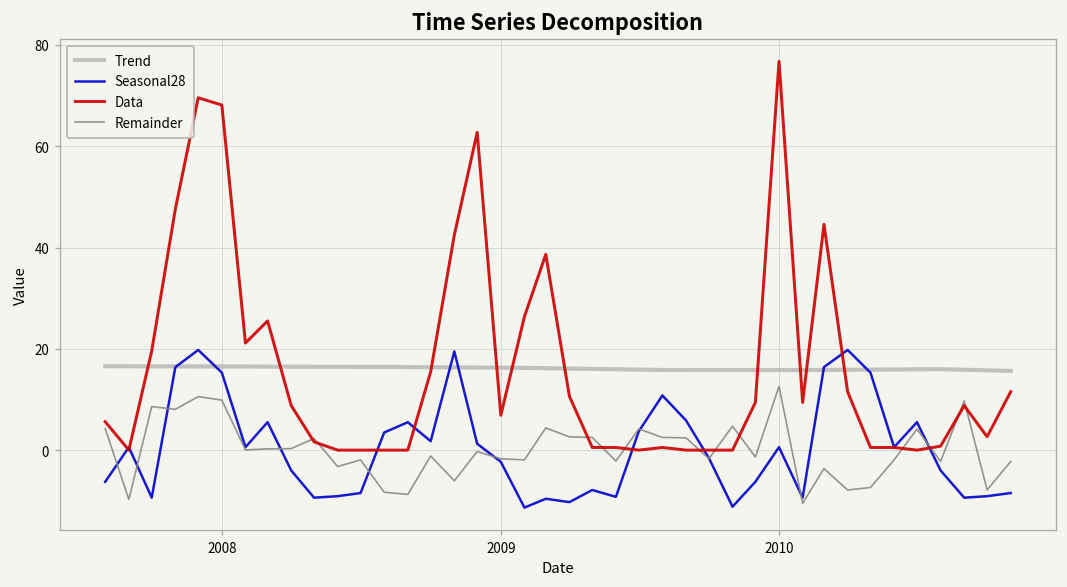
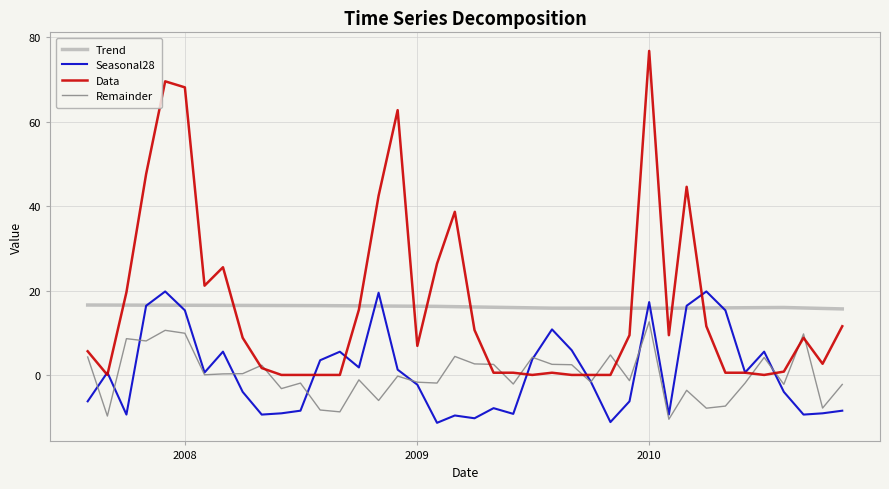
Seasonal28, 2010: 1 -> 17
